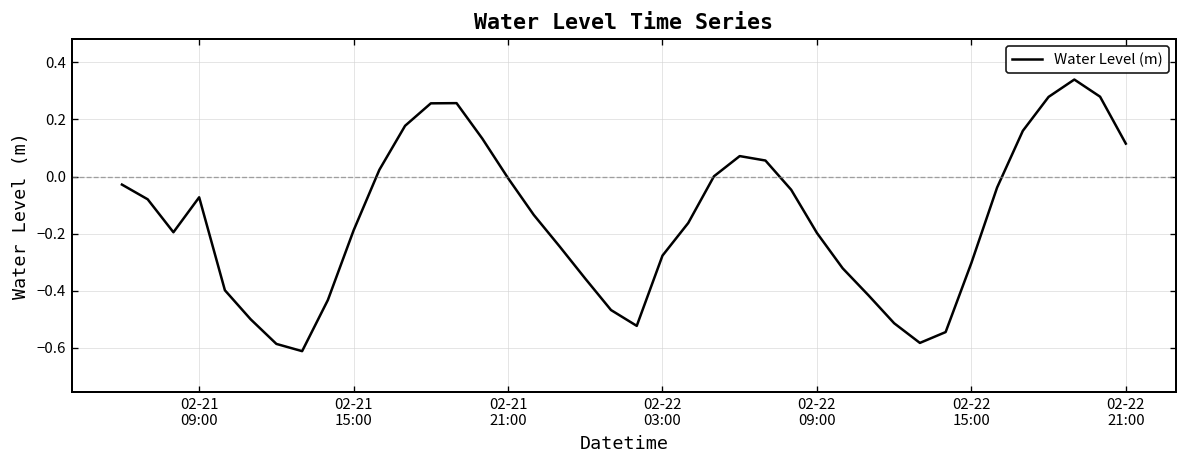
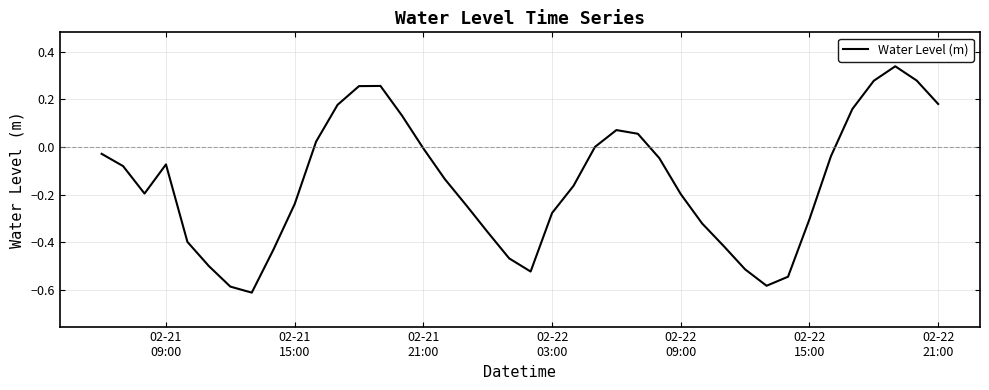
02-21 15:00: -0.19 -> -0.24
02-22 21:00: 0.12 -> 0.18
